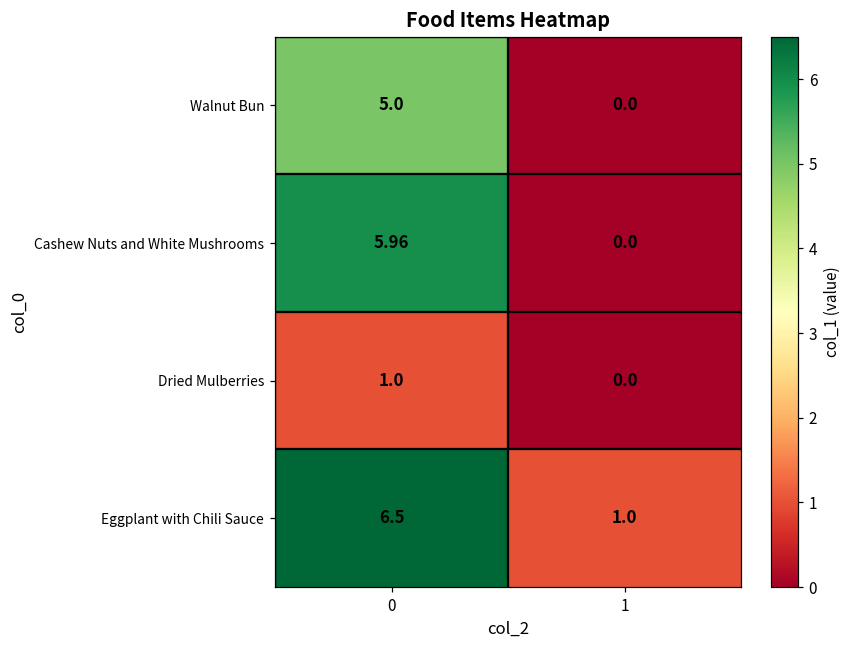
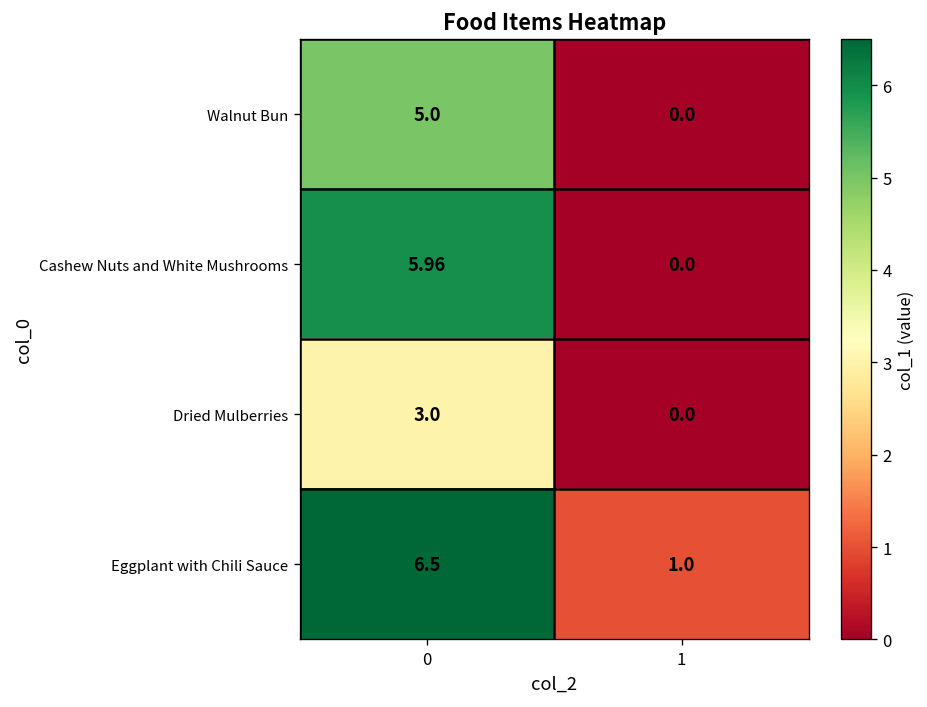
Dried Mulberries, 0: 1.0 -> 3.0
